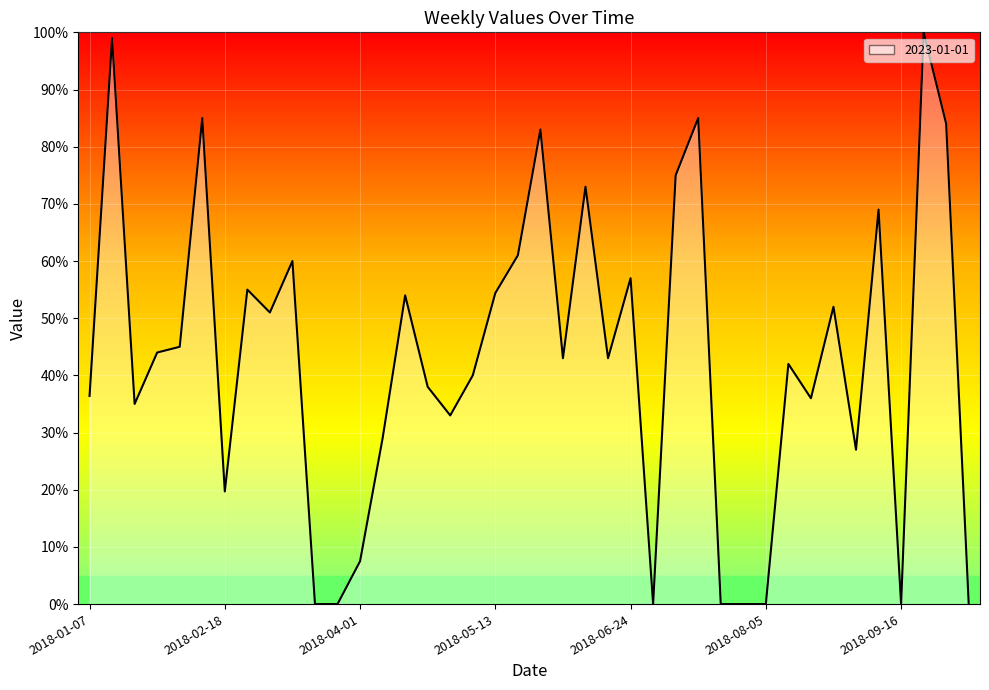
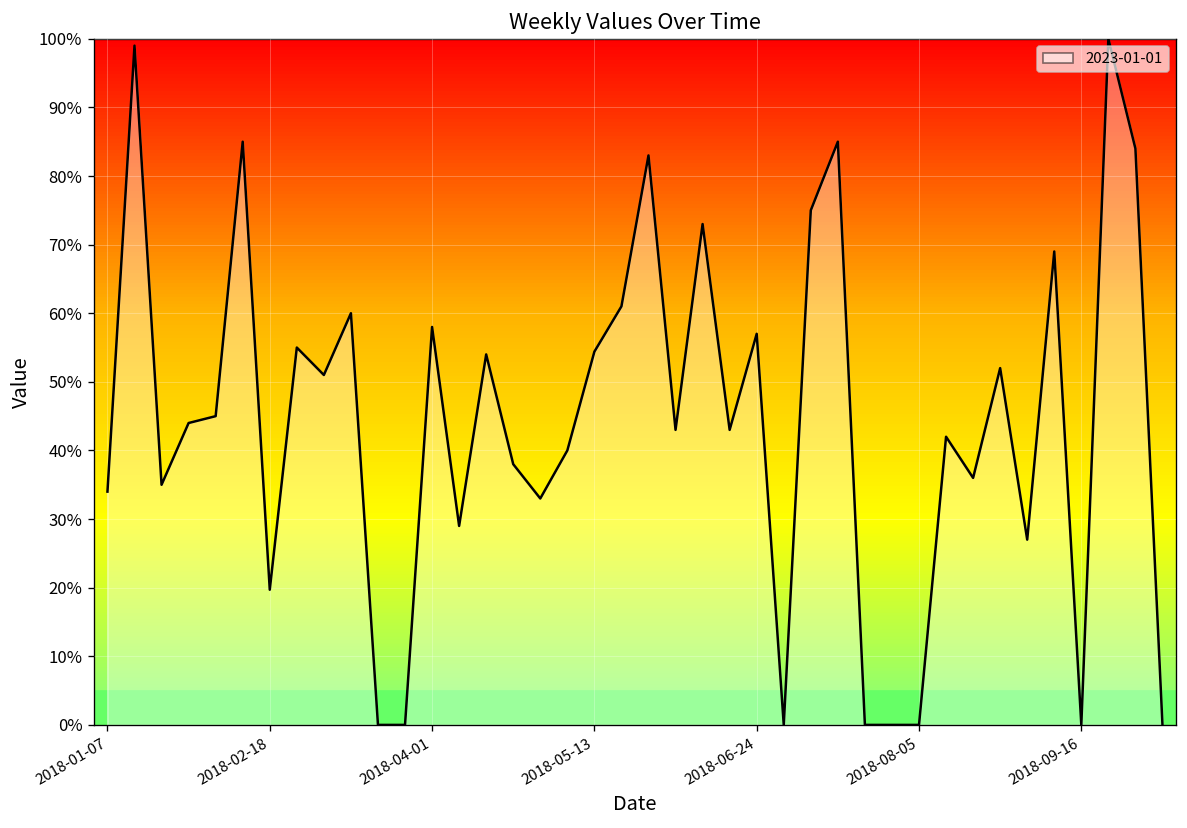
2018-01-07: 36% -> 34%
2018-04-01: 8% -> 58%
